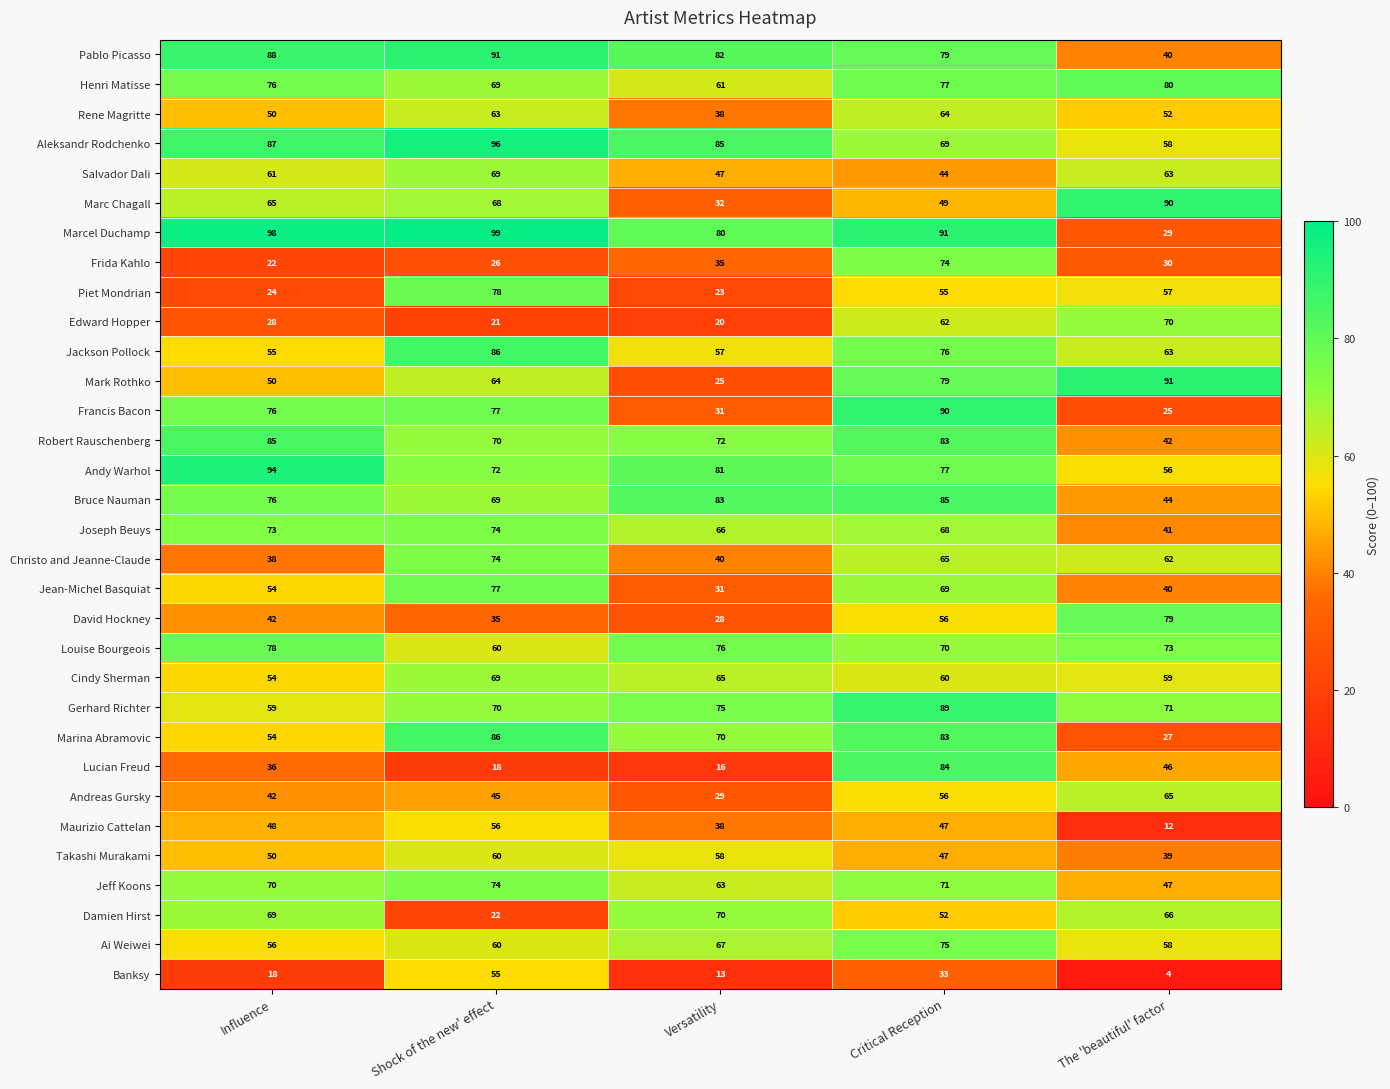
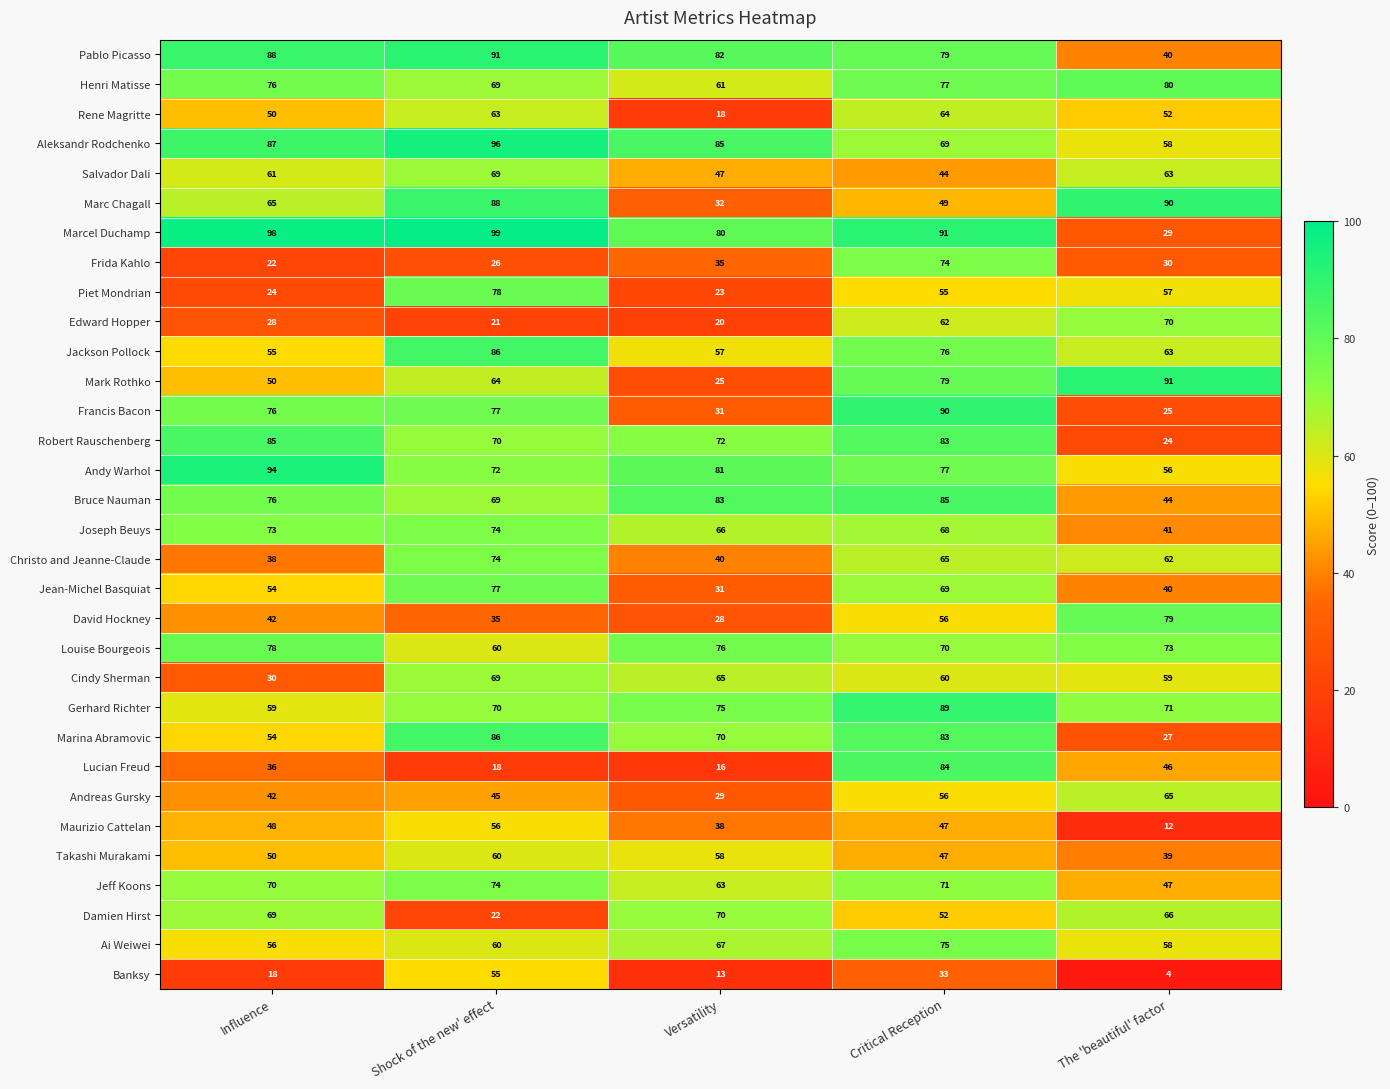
Rene Magritte, Versatility: 38 -> 18
Marc Chagall, Shock of the new' effect: 68 -> 88
Robert Rauschenberg, The 'beautiful' factor: 42 -> 24
Cindy Sherman, Influence: 54 -> 30
